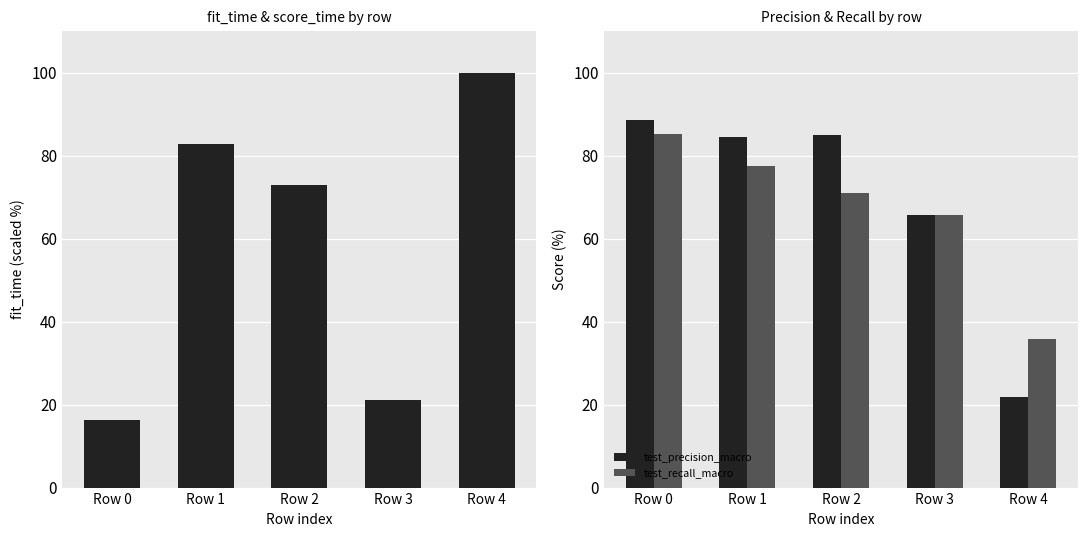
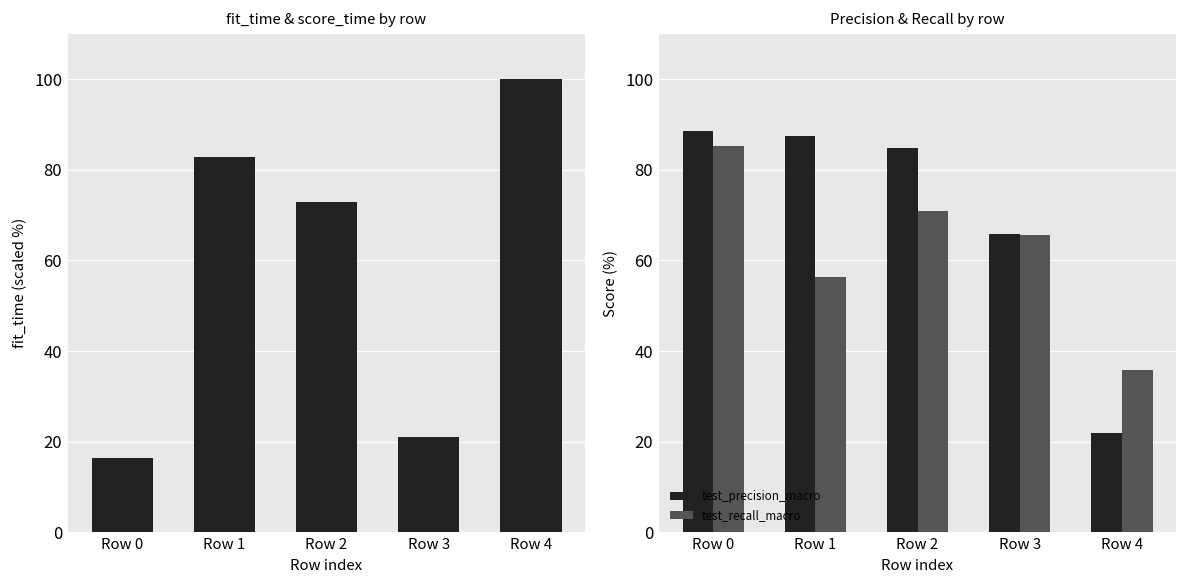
Precision & Recall by row, test_precision_macro, Row 1: 85 -> 87
Precision & Recall by row, test_recall_macro, Row 1: 78 -> 56
